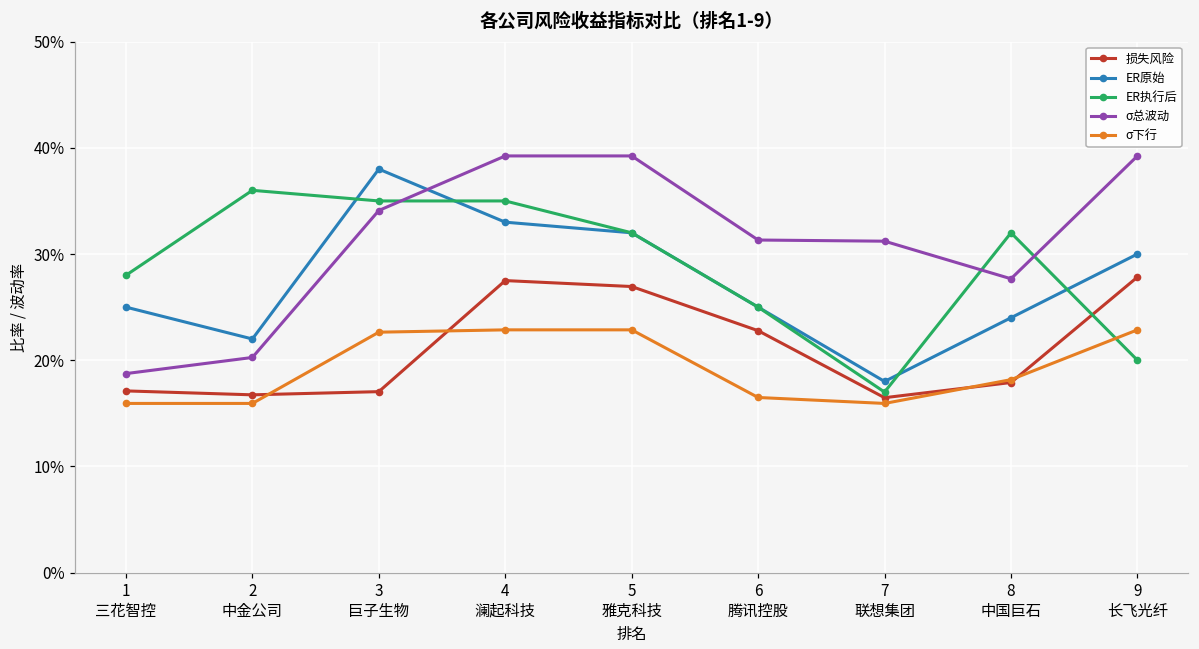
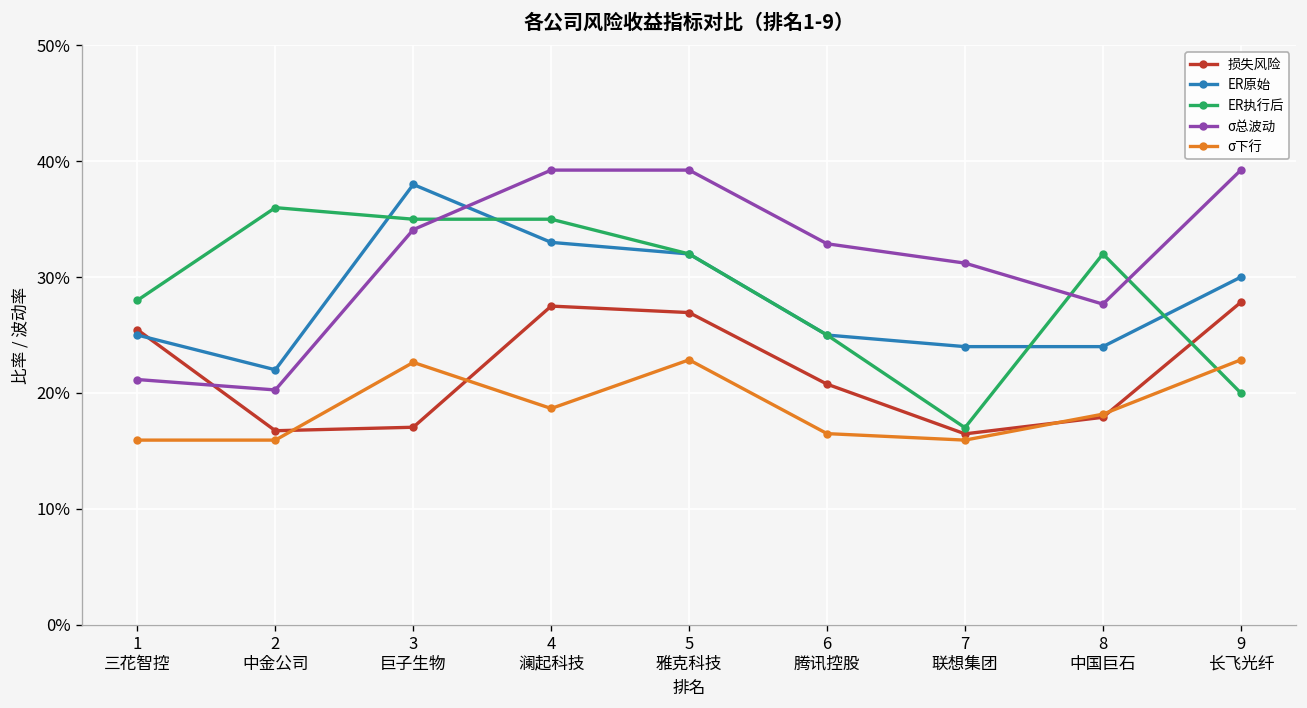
损失风险, 1 三花智控: 17% -> 25%
σ总波动, 1 三花智控: 19% -> 21%
σ下行, 4 澜起科技: 23% -> 19%
损失风险, 6 腾讯控股: 23% -> 21%
σ总波动, 6 腾讯控股: 31% -> 33%
ER原始, 7 联想集团: 18% -> 24%
